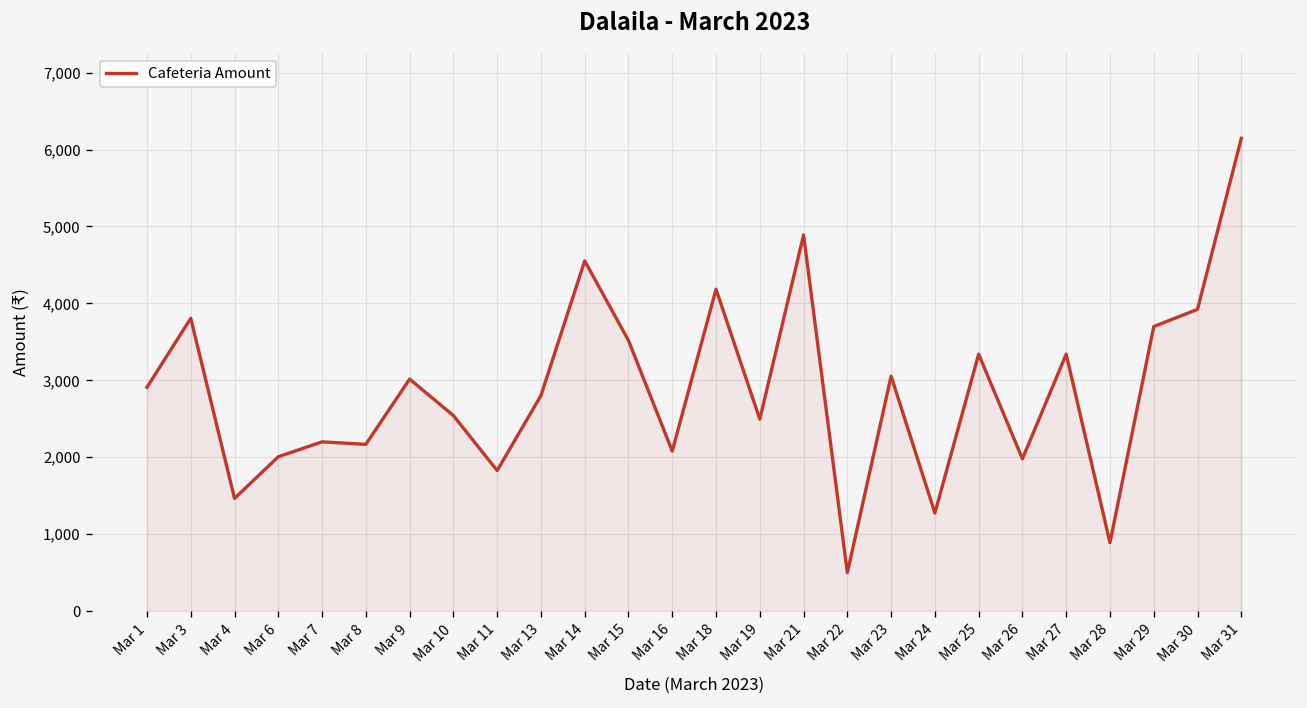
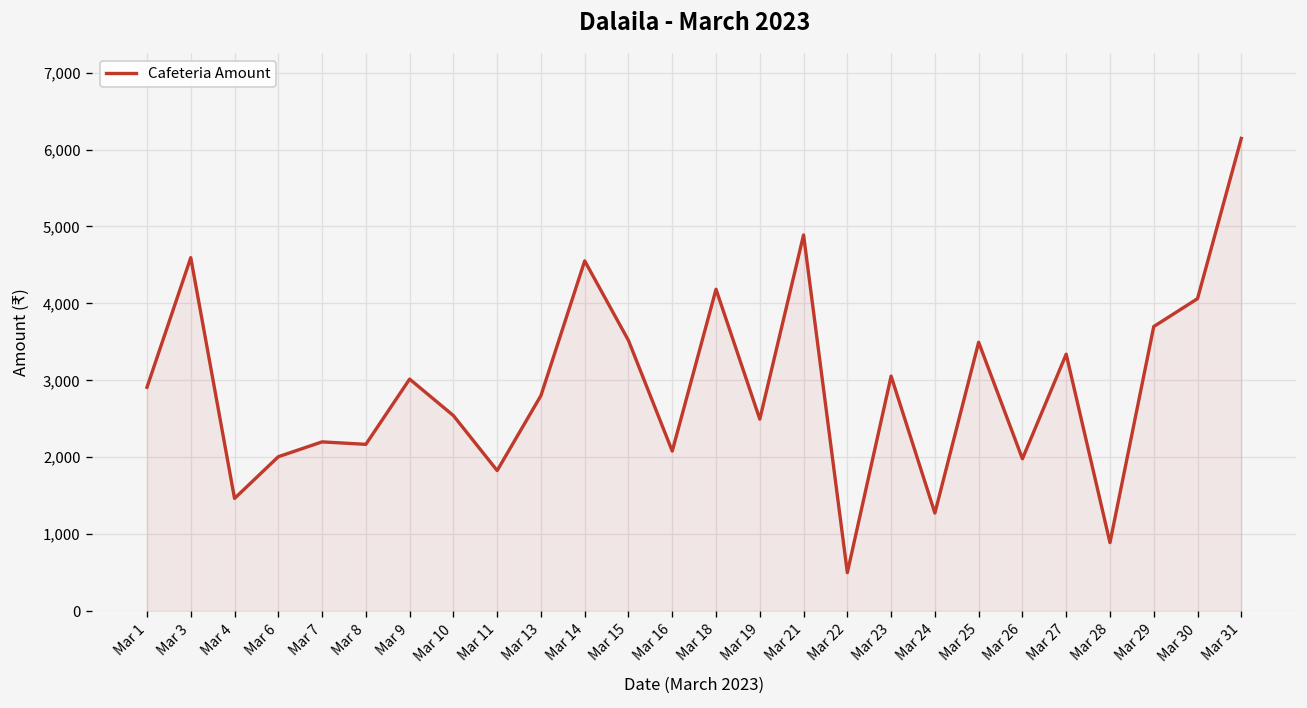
Mar 3: 3,800 -> 4,600
Mar 25: 3,300 -> 3,500
Mar 30: 3,900 -> 4,100
